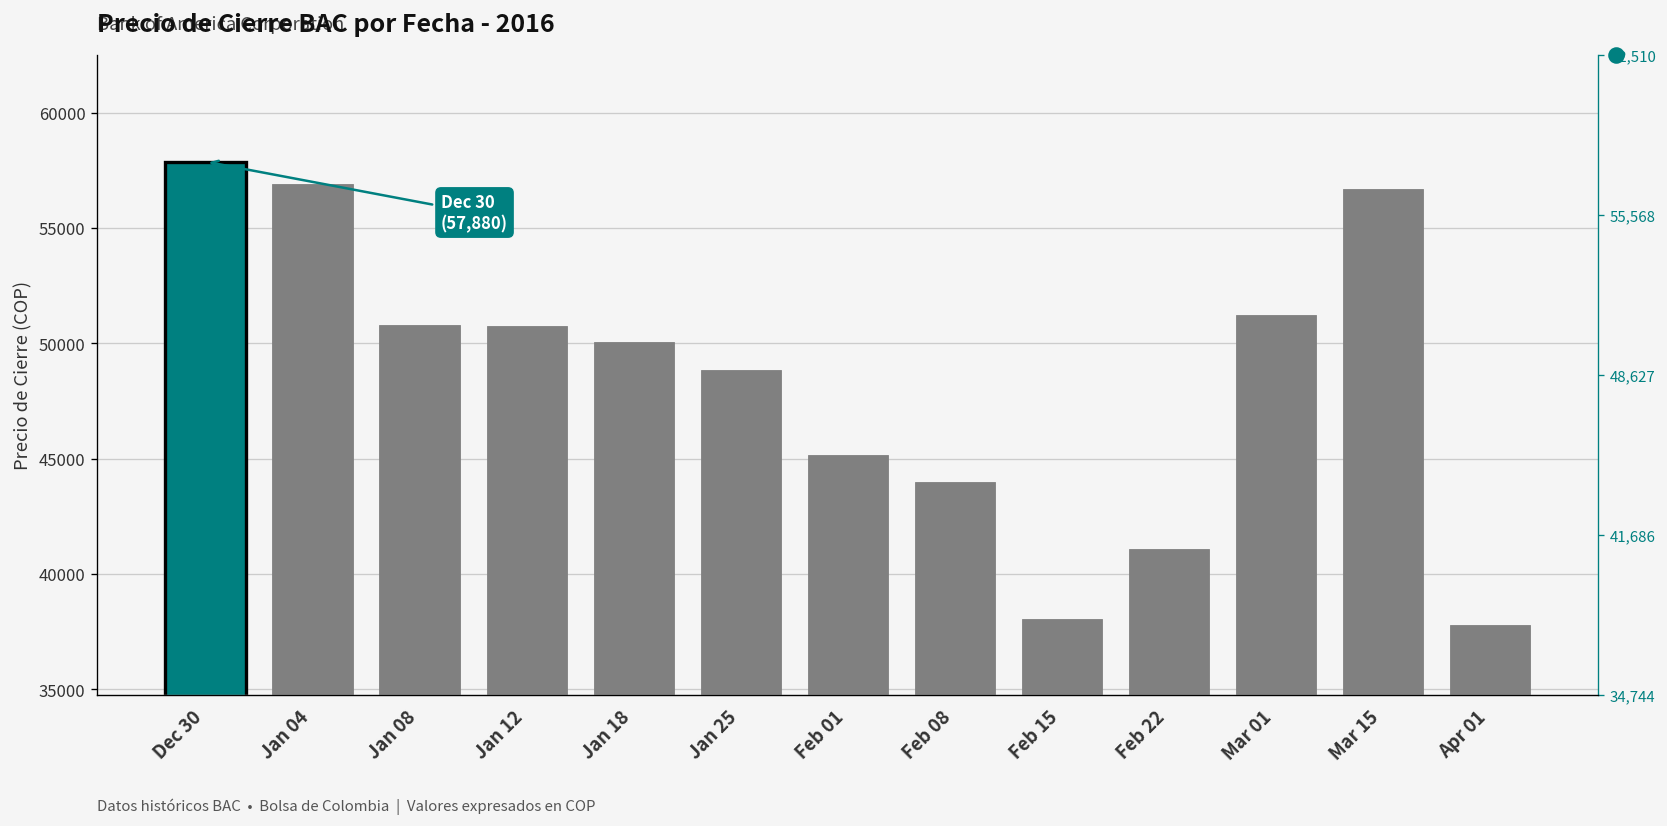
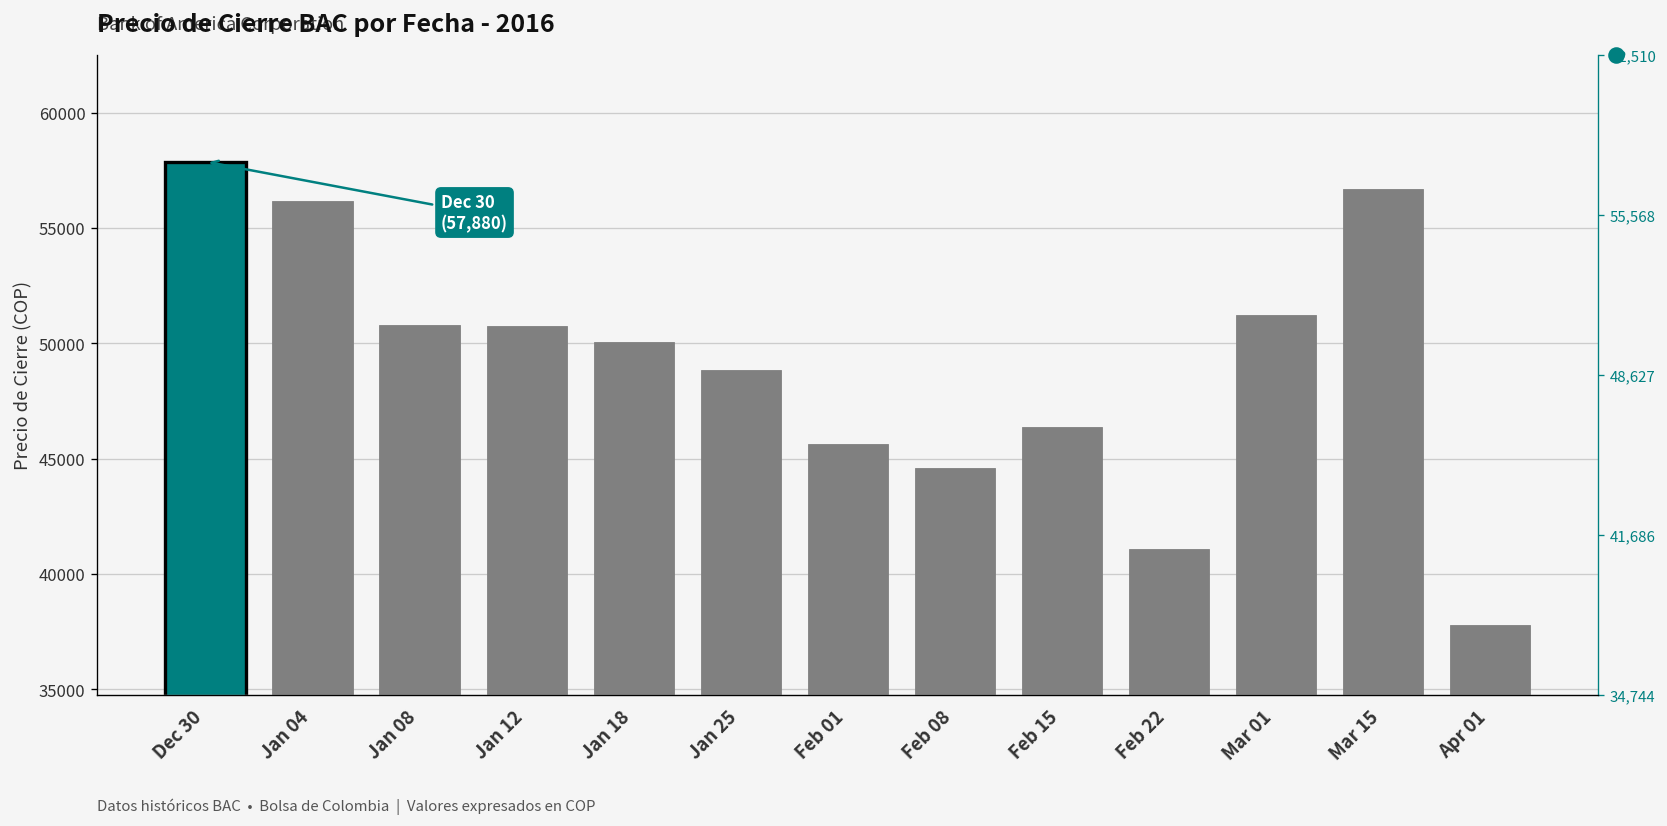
Jan 04: 56900 -> 56200
Feb 01: 45200 -> 45600
Feb 08: 44000 -> 44600
Feb 15: 38100 -> 46400
